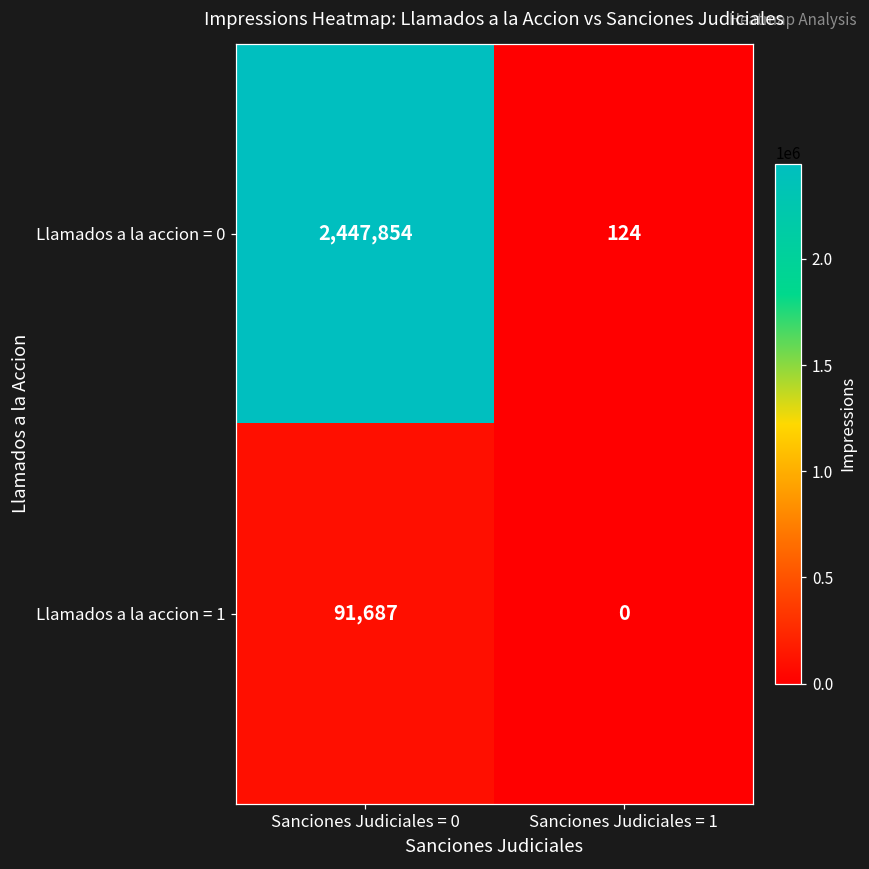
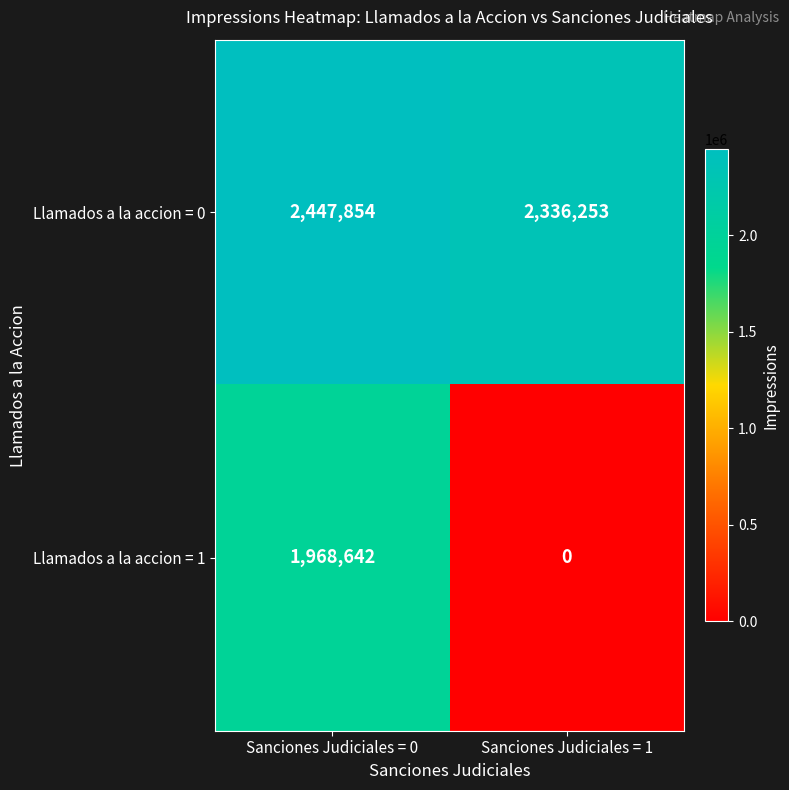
Llamados a la accion = 0, Sanciones Judiciales = 1: 124 -> 2,336,253
Llamados a la accion = 1, Sanciones Judiciales = 0: 91,687 -> 1,968,642
